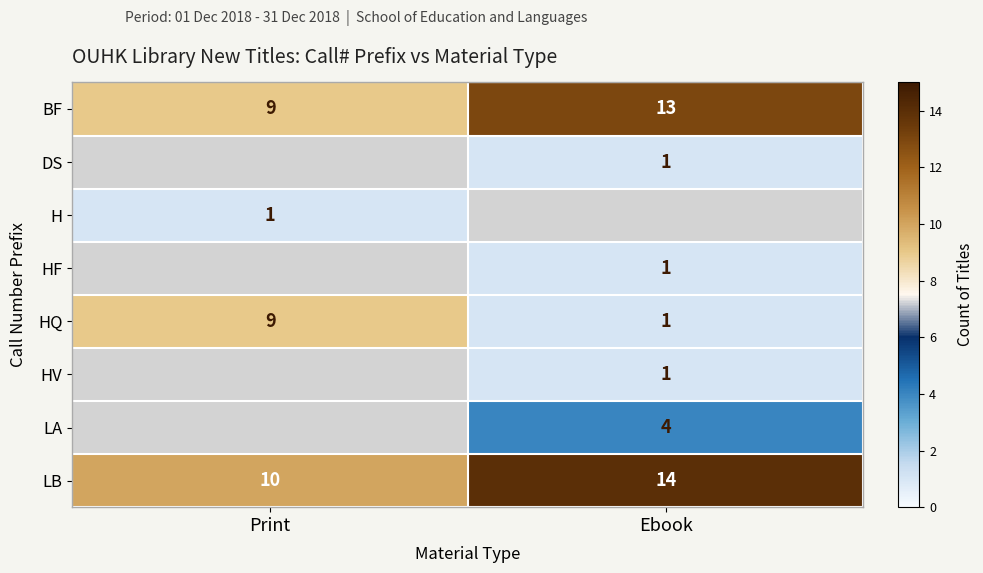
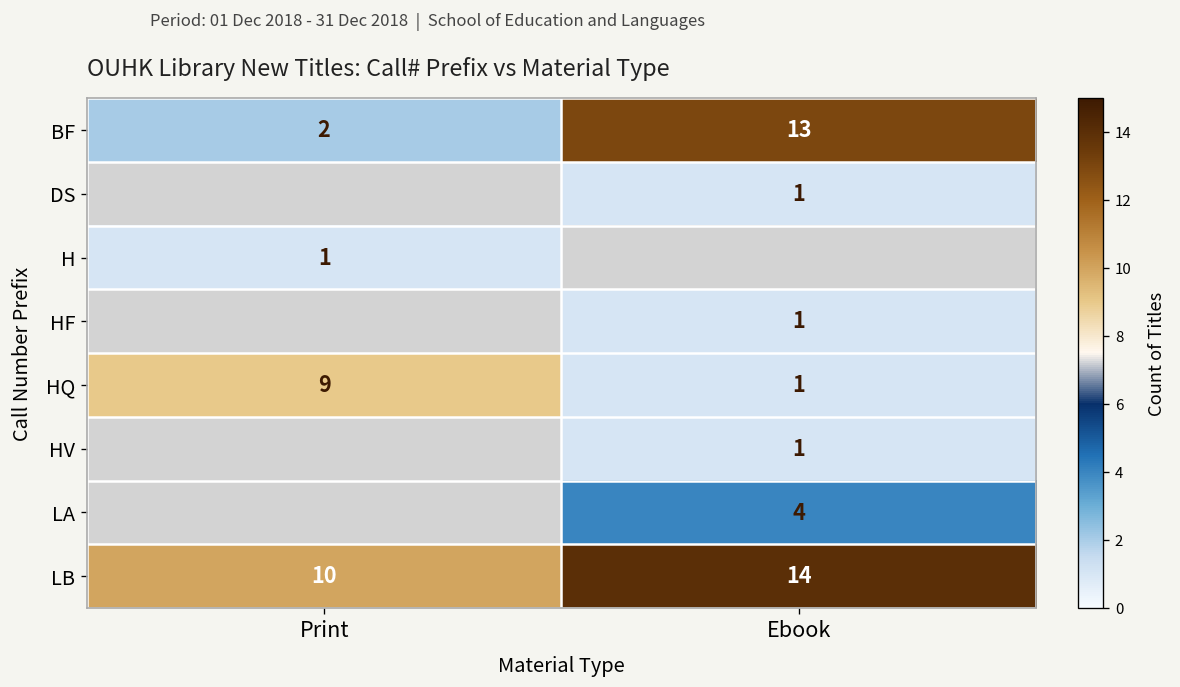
BF, Print: 9 -> 2
